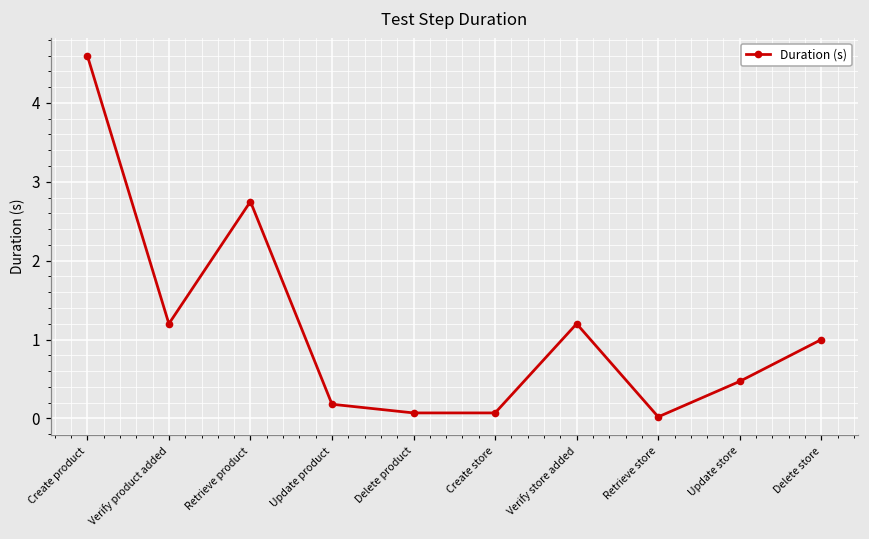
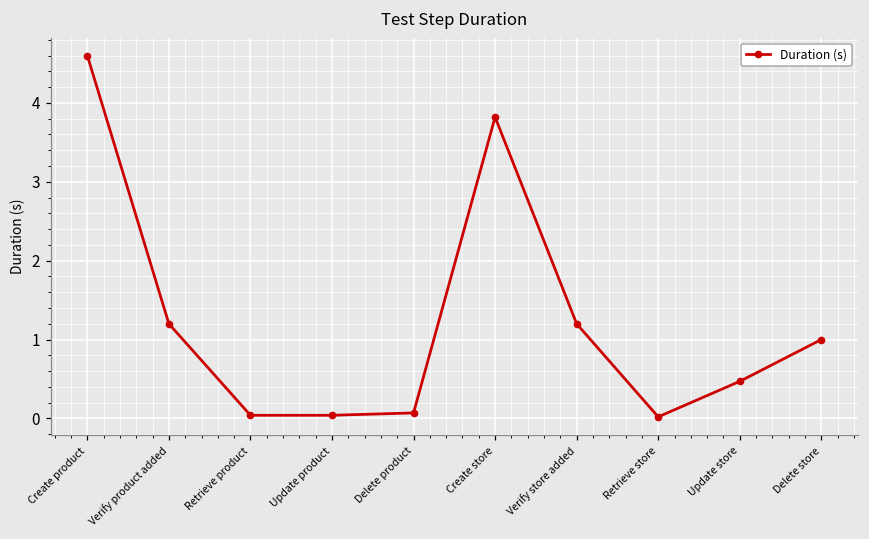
Retrieve product: 2.8 -> 0.0
Update product: 0.2 -> 0.0
Create store: 0.1 -> 3.8
